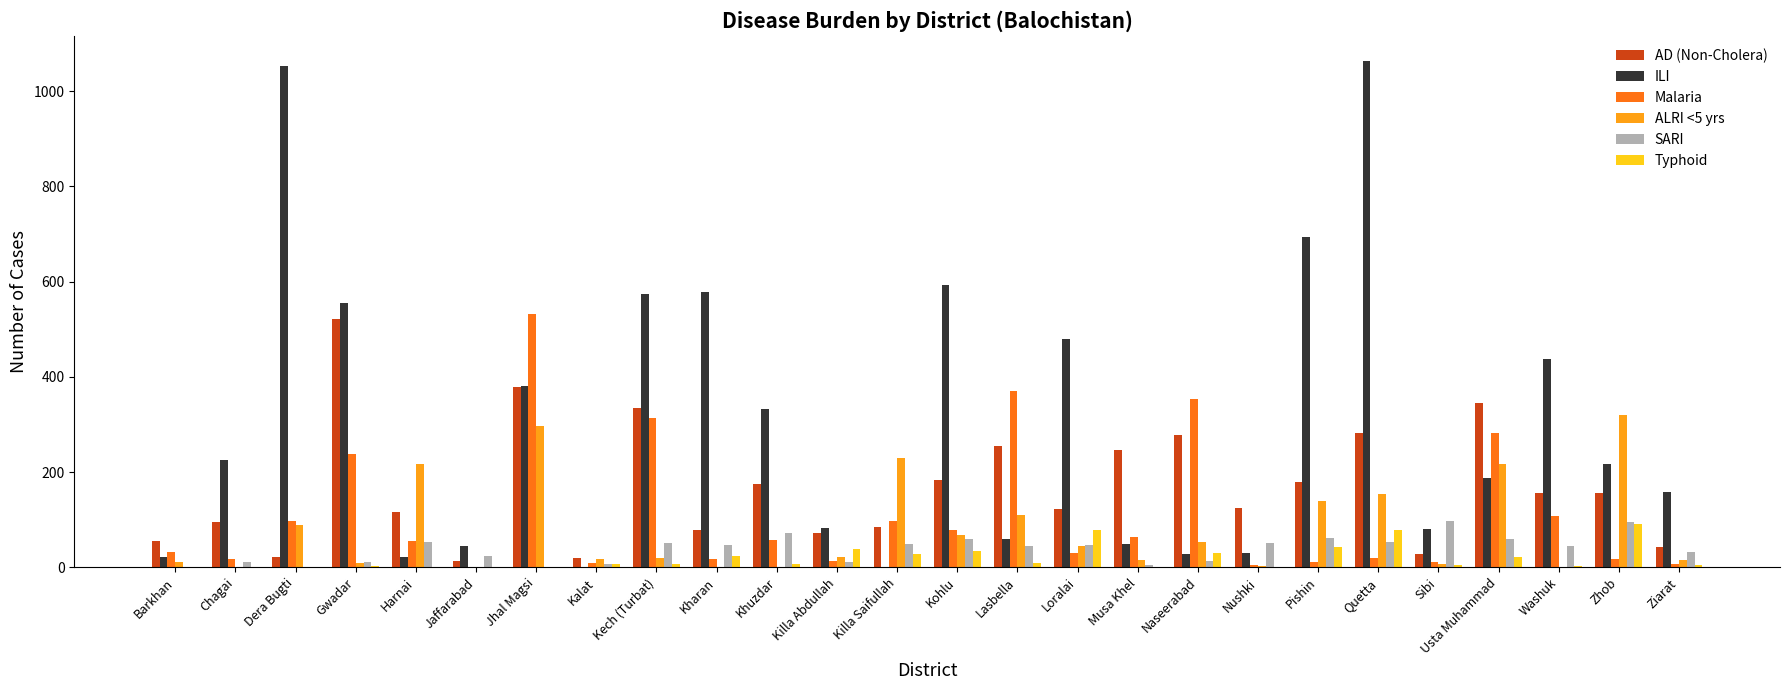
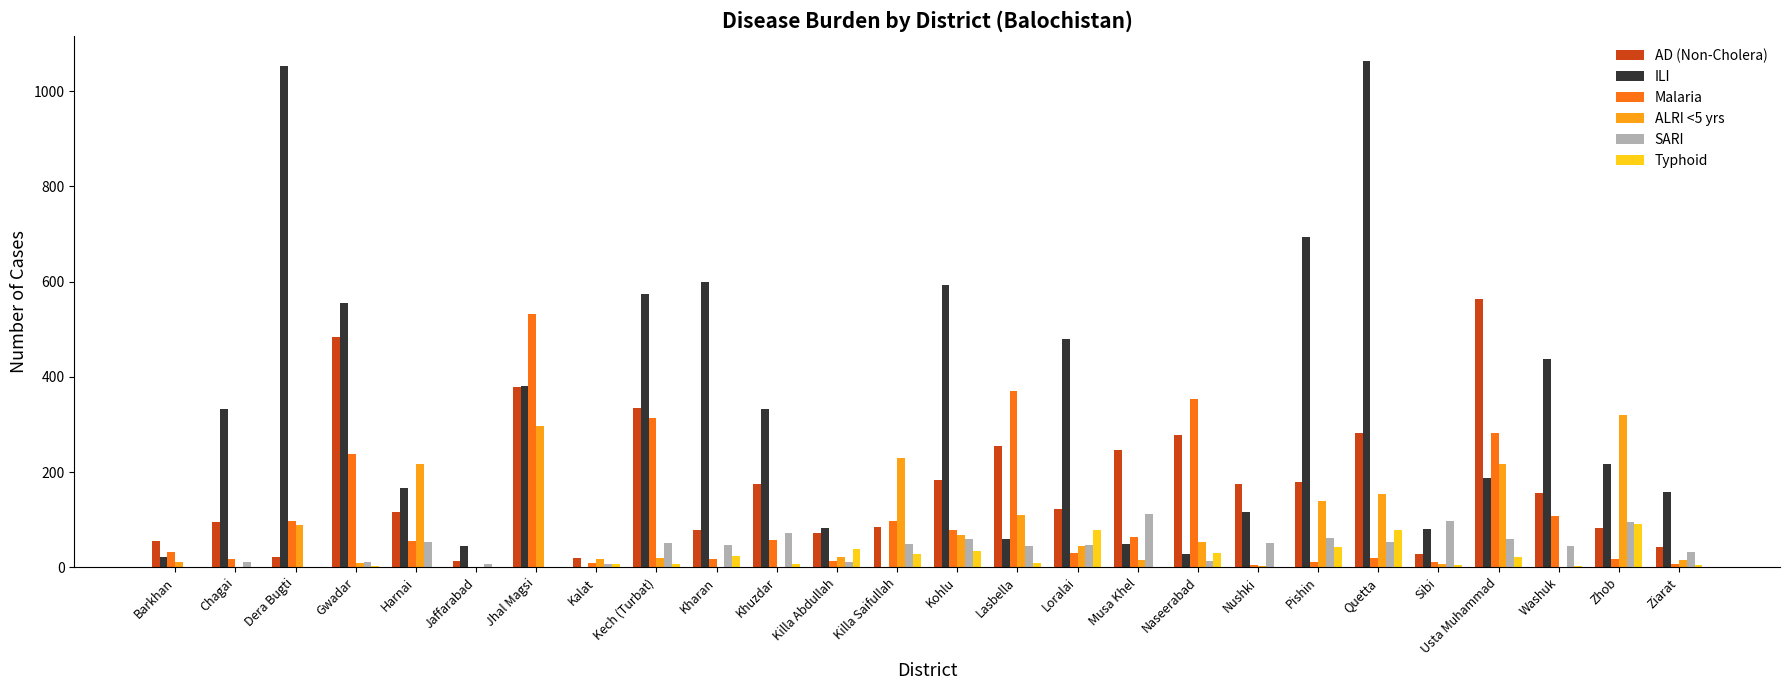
ILI, Chagai: 230 -> 330
AD (Non-Cholera), Gwadar: 520 -> 480
ILI, Harnai: 20 -> 170
SARI, Jaffarabad: 20 -> 10
ILI, Kharan: 580 -> 600
SARI, Musa Khel: 0 -> 110
AD (Non-Cholera), Nushki: 130 -> 180
ILI, Nushki: 30 -> 120
AD (Non-Cholera), Usta Muhammad: 340 -> 560
AD (Non-Cholera), Zhob: 160 -> 80
